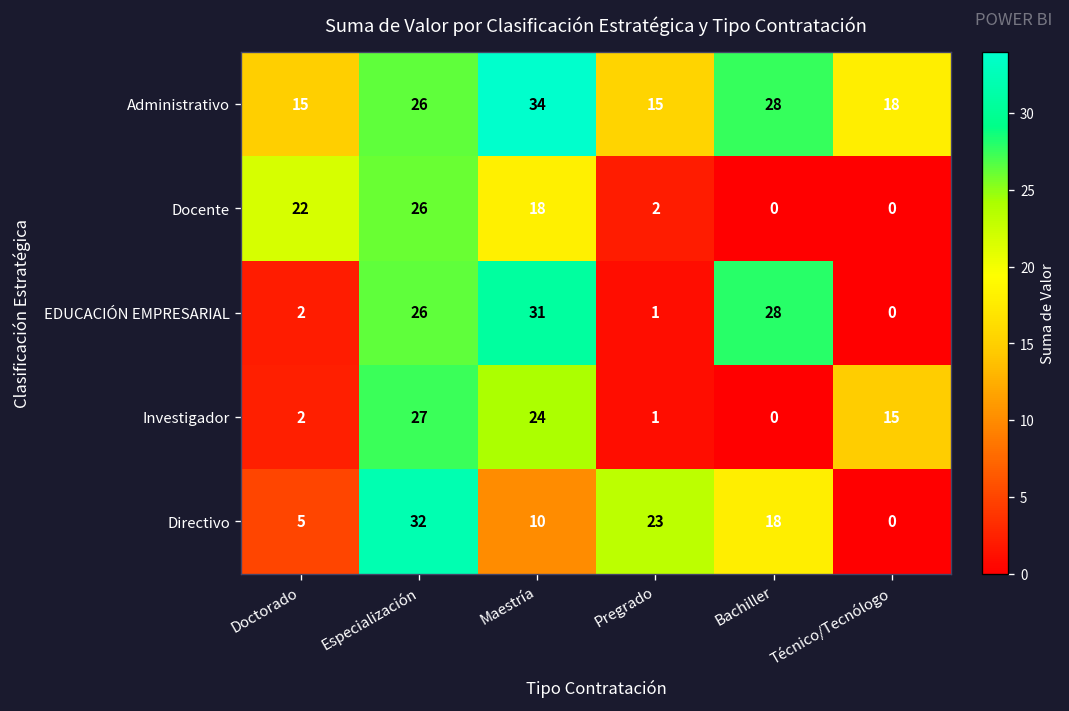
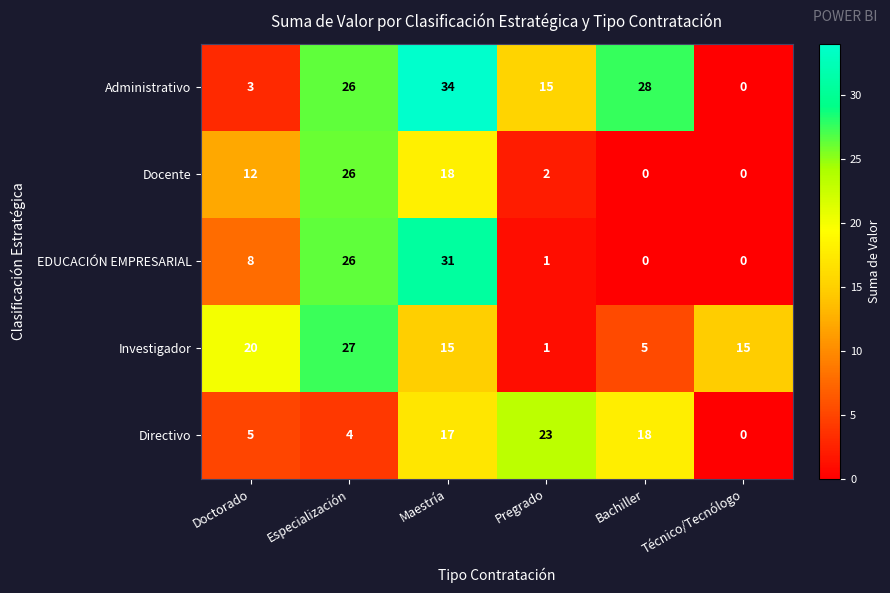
Administrativo, Doctorado: 15 -> 3
Administrativo, Técnico/Tecnólogo: 18 -> 0
Docente, Doctorado: 22 -> 12
EDUCACIÓN EMPRESARIAL, Doctorado: 2 -> 8
EDUCACIÓN EMPRESARIAL, Bachiller: 28 -> 0
Investigador, Doctorado: 2 -> 20
Investigador, Maestría: 24 -> 15
Investigador, Bachiller: 0 -> 5
Directivo, Especialización: 32 -> 4
Directivo, Maestría: 10 -> 17
